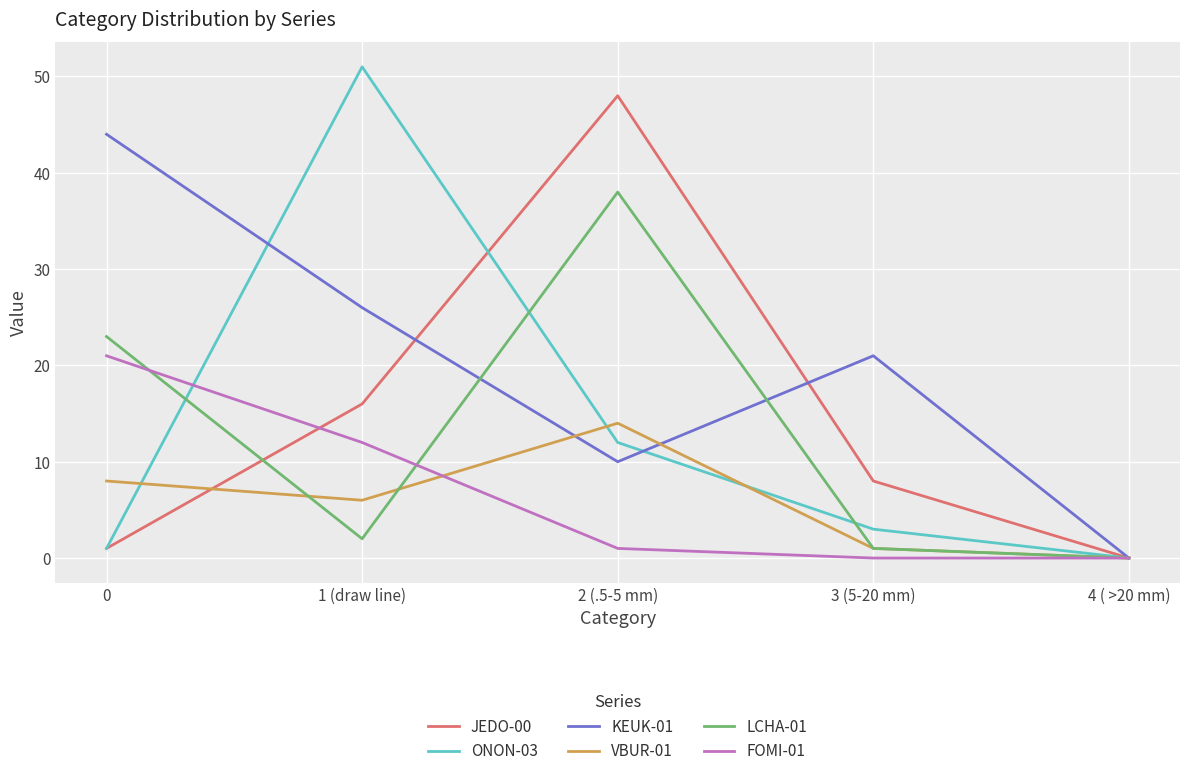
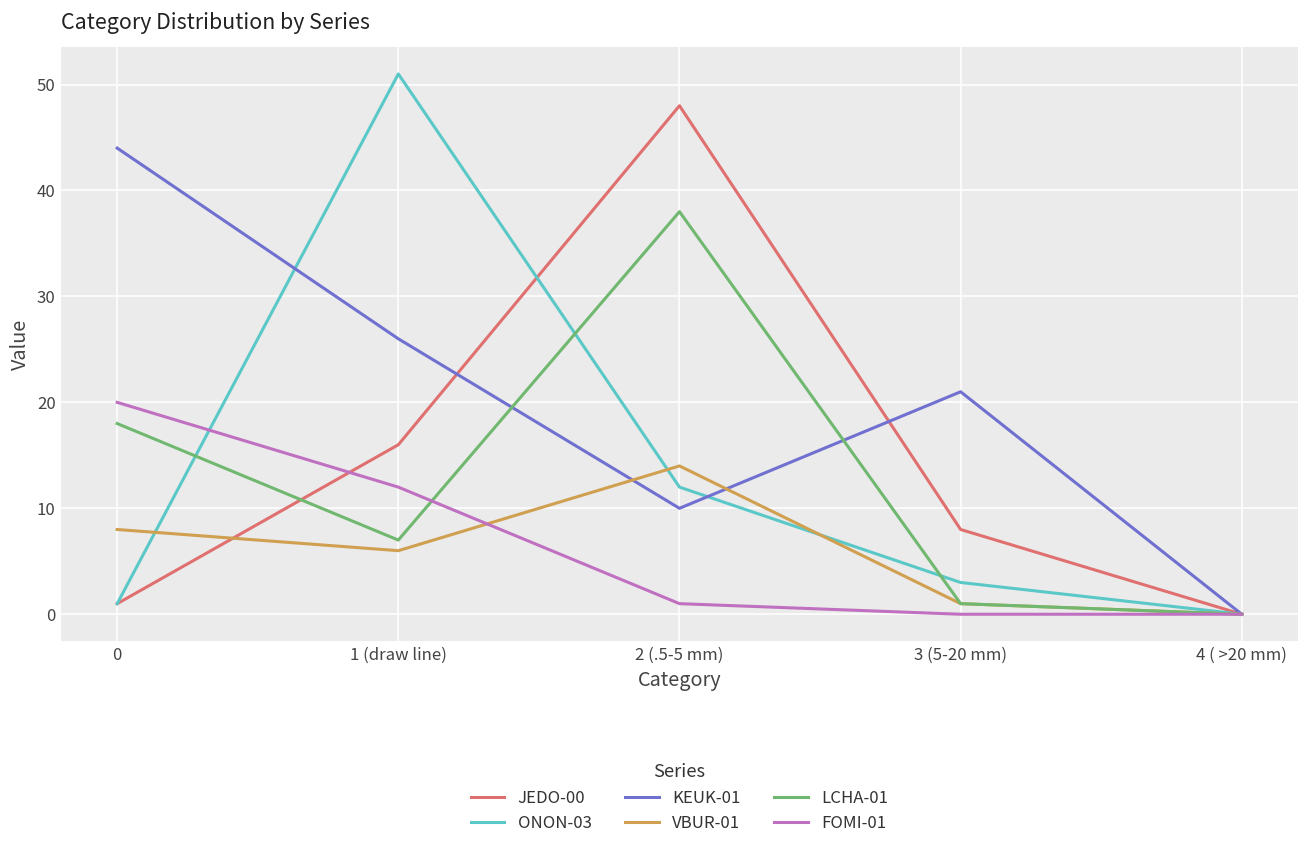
LCHA-01, 0: 23 -> 18
FOMI-01, 0: 21 -> 20
LCHA-01, 1 (draw line): 2 -> 7
